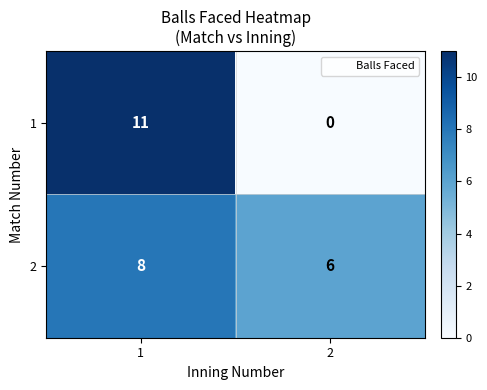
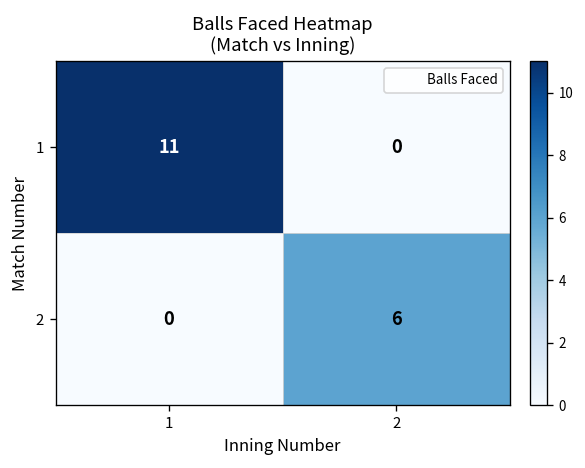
2, 1: 8 -> 0
